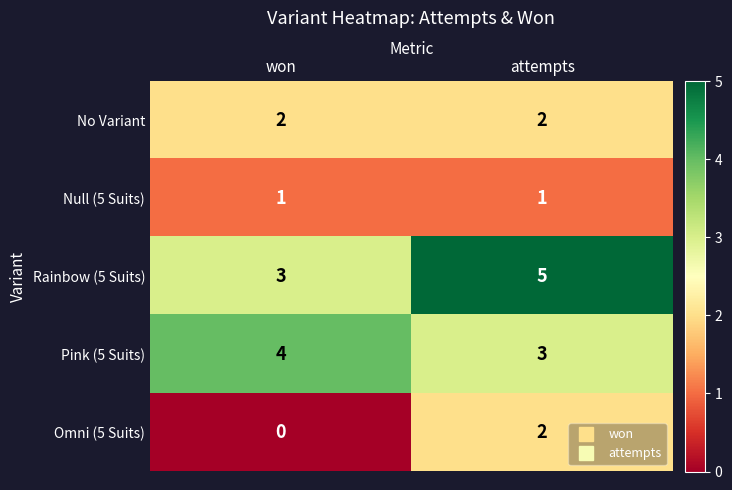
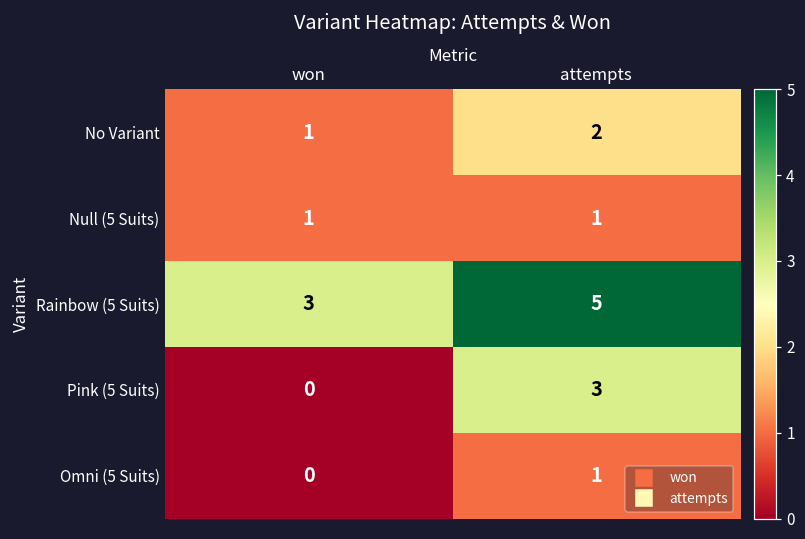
No Variant, won: 2 -> 1
Pink (5 Suits), won: 4 -> 0
Omni (5 Suits), attempts: 2 -> 1
